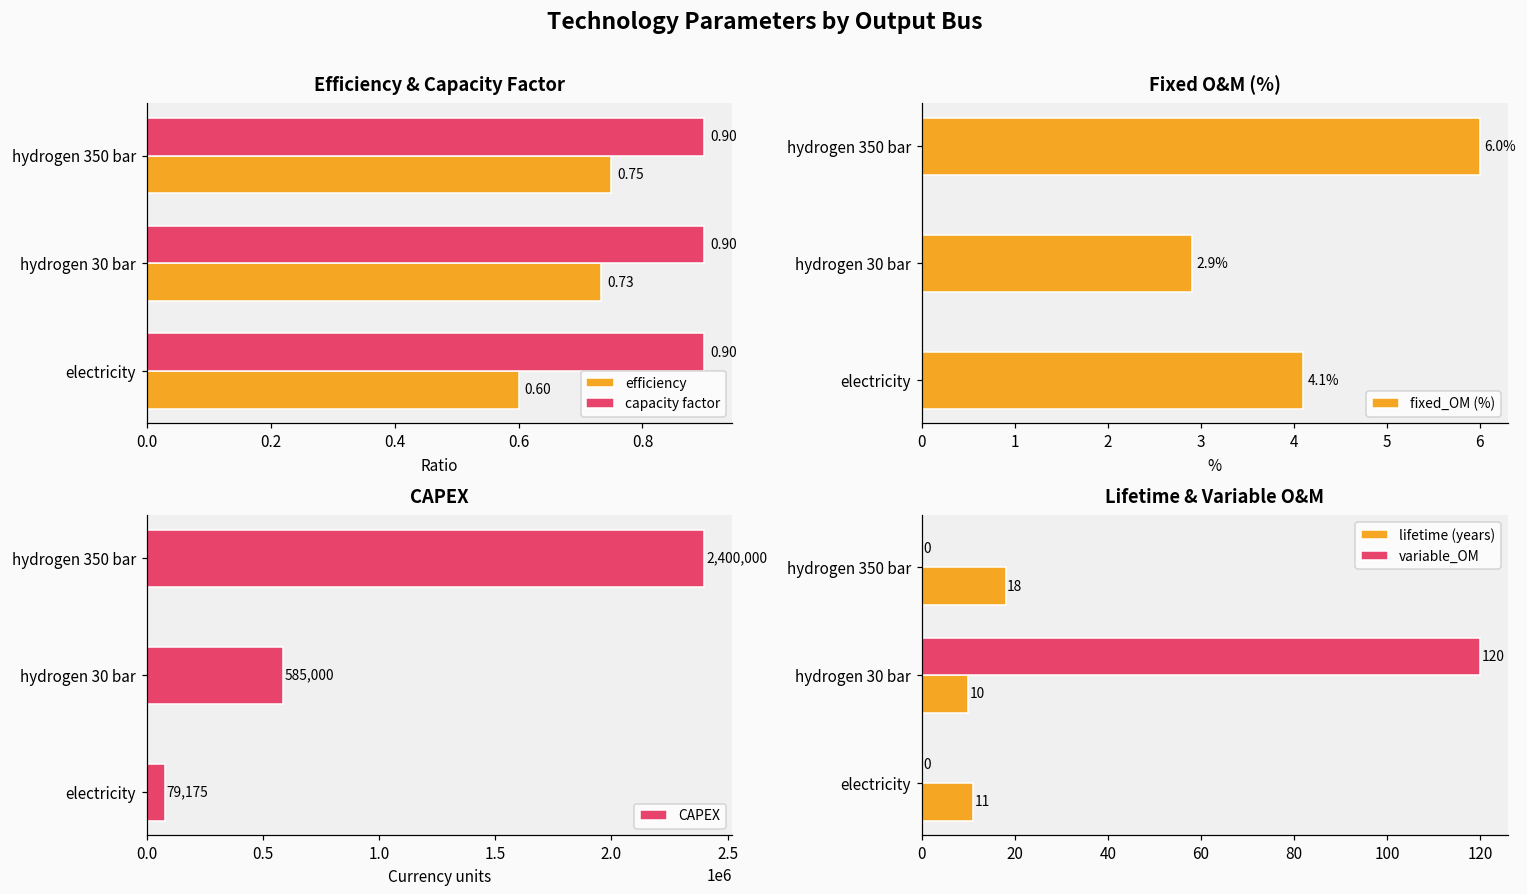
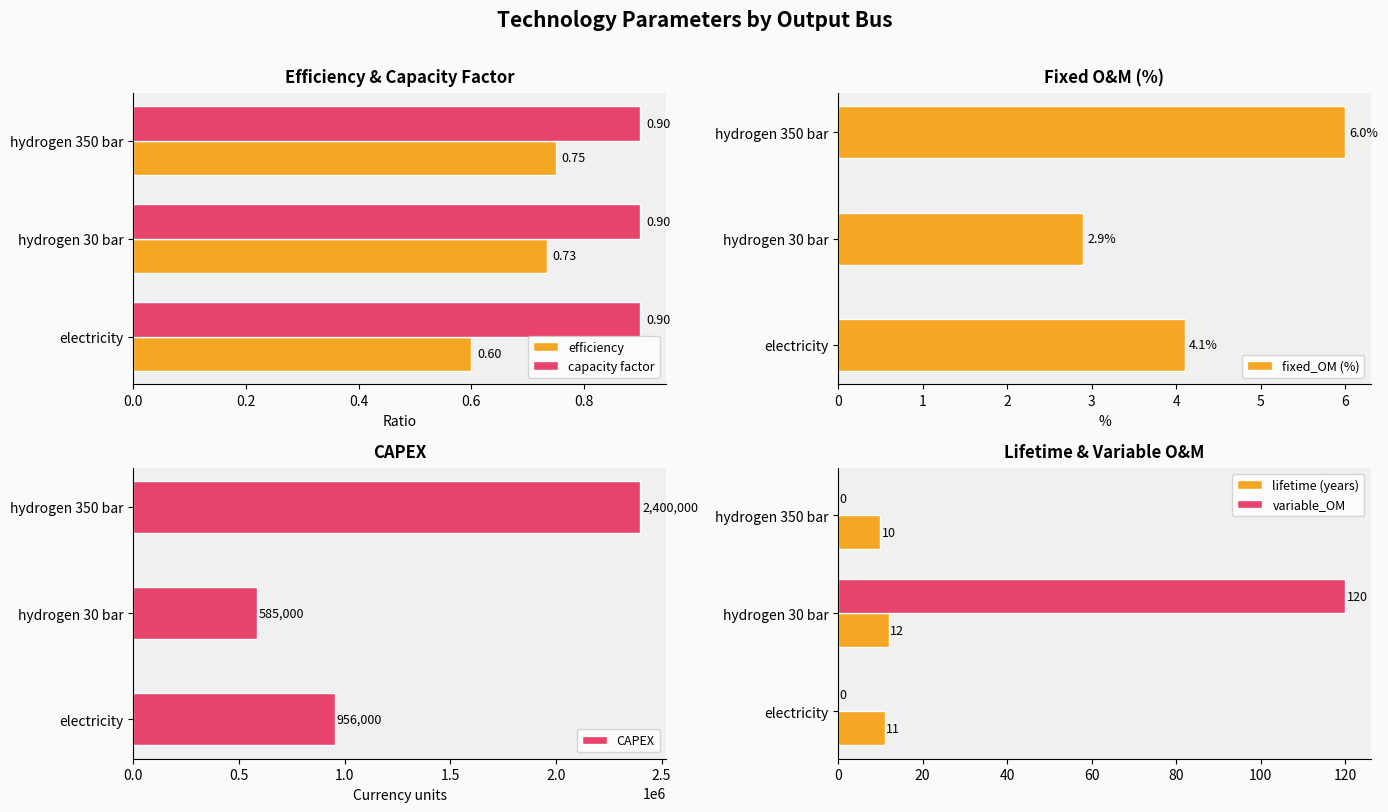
CAPEX, electricity: 79,175 -> 956,000
Lifetime & Variable O&M, lifetime (years), hydrogen 350 bar: 18 -> 10
Lifetime & Variable O&M, lifetime (years), hydrogen 30 bar: 10 -> 12
